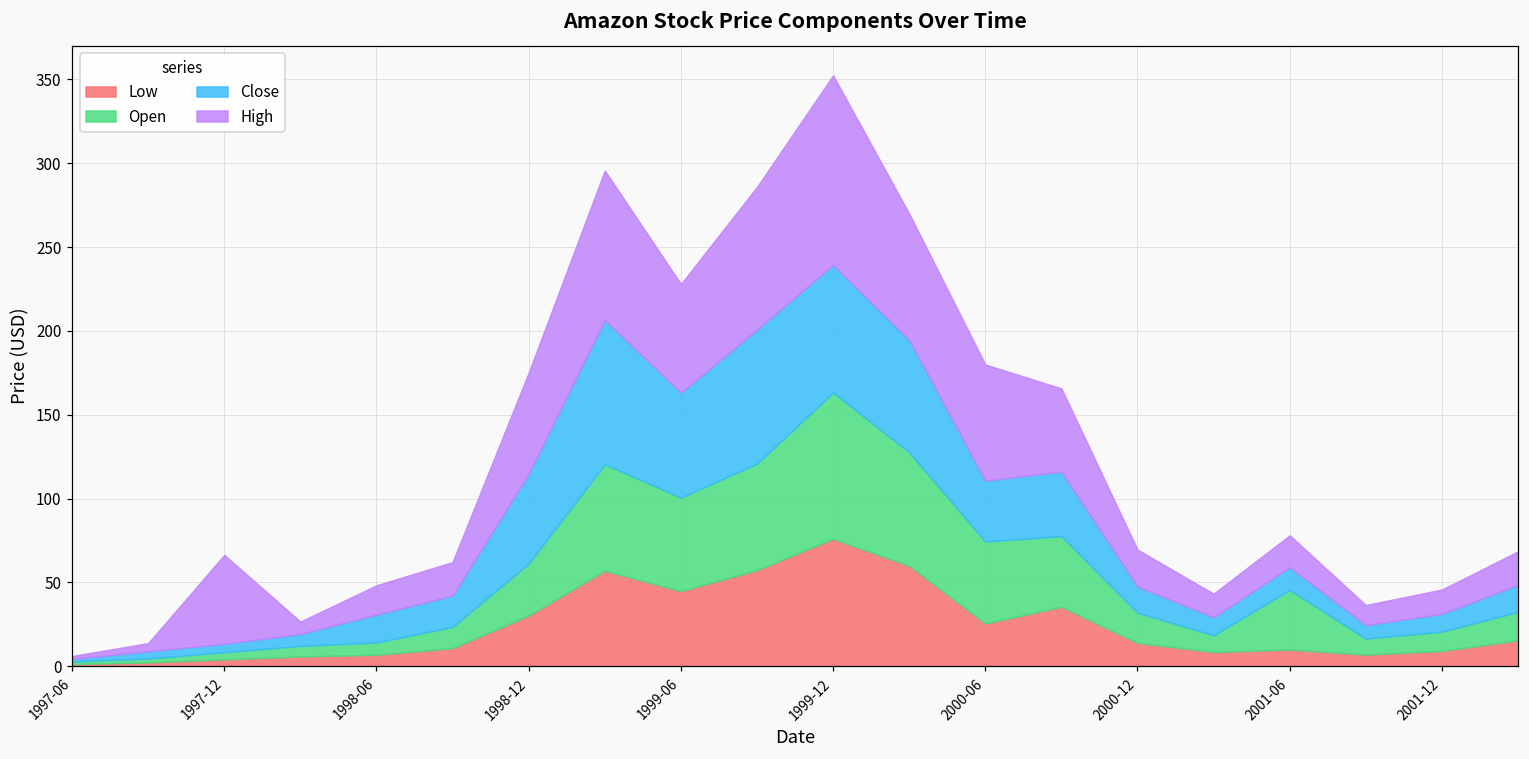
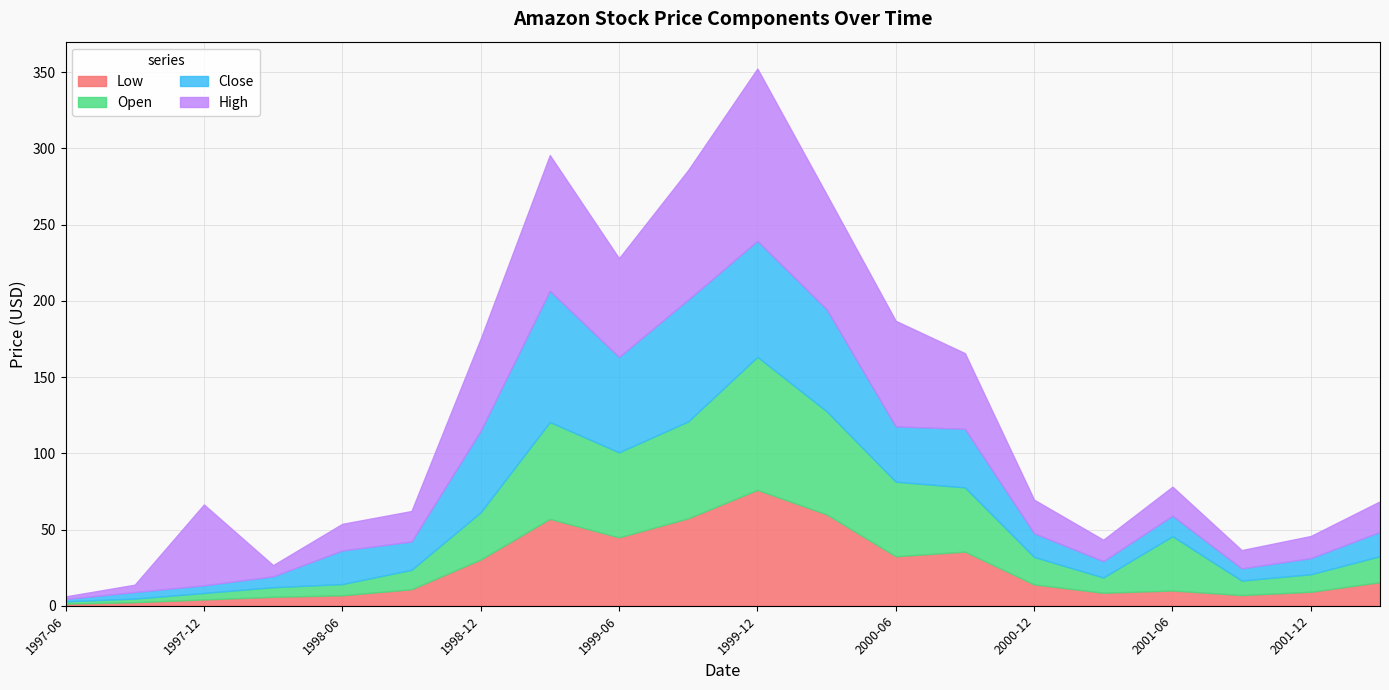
Close, 1998-06: 17 -> 22
Low, 2000-06: 26 -> 32
